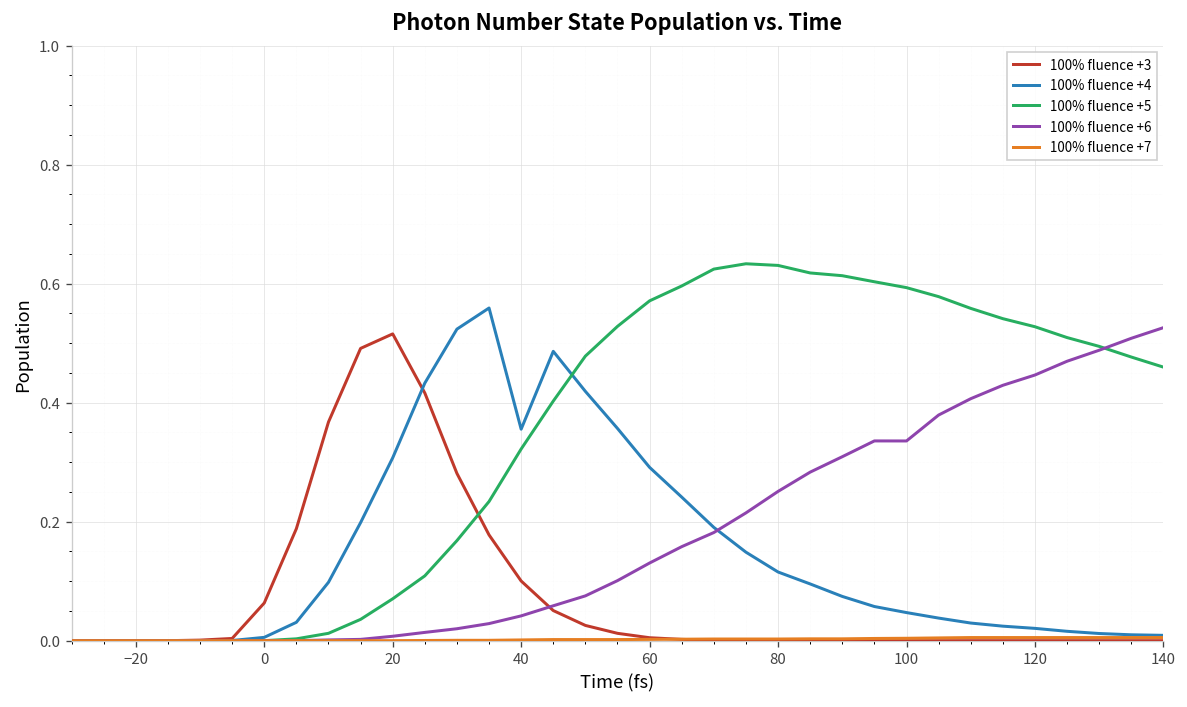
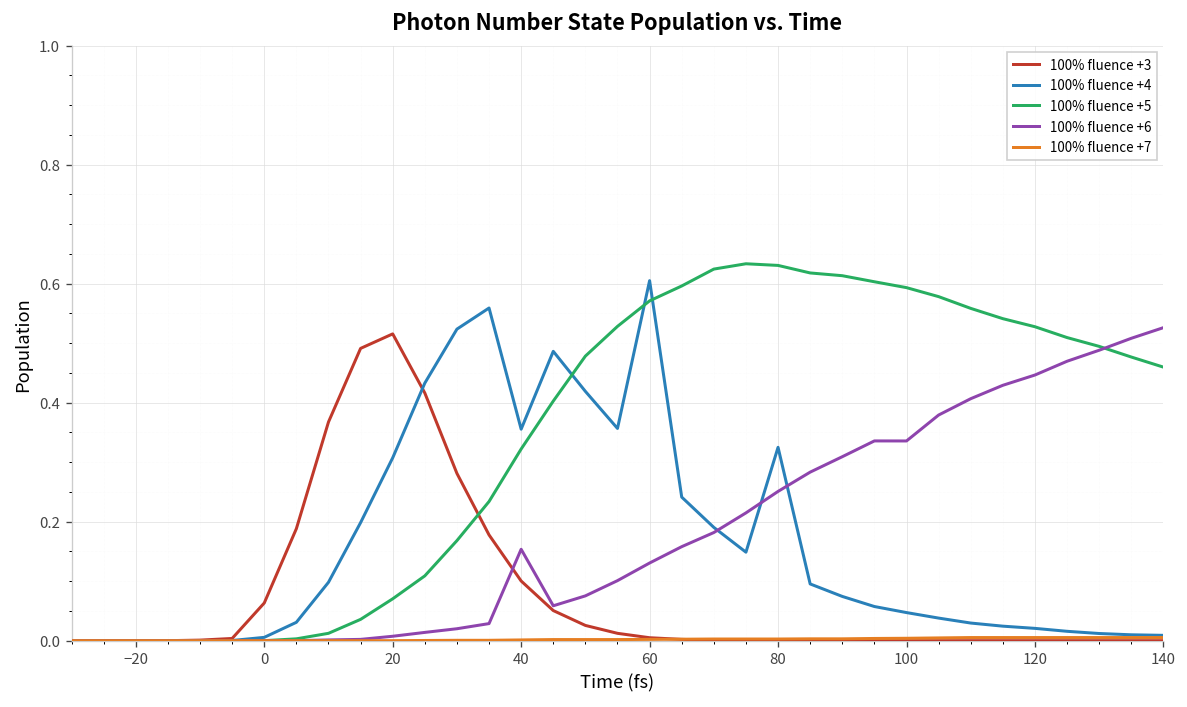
100% fluence +6, 40: 0.04 -> 0.15
100% fluence +4, 60: 0.29 -> 0.61
100% fluence +4, 80: 0.12 -> 0.32
